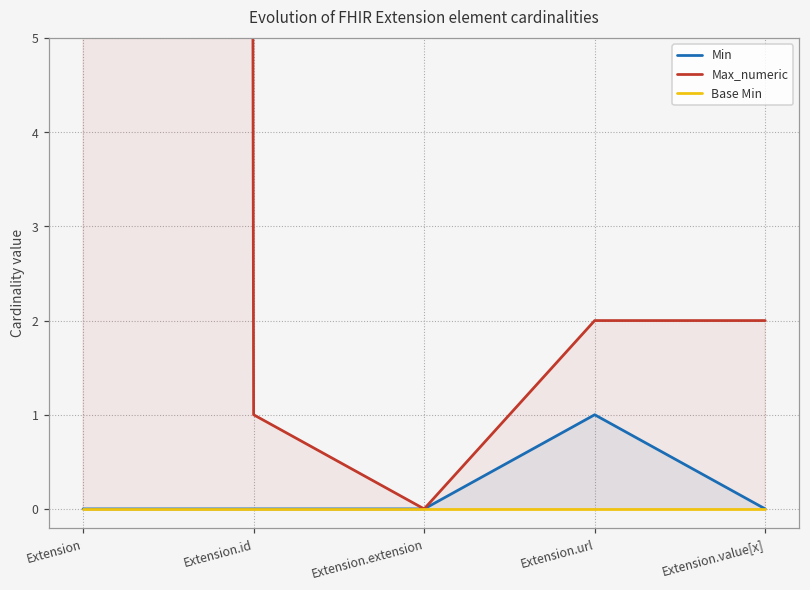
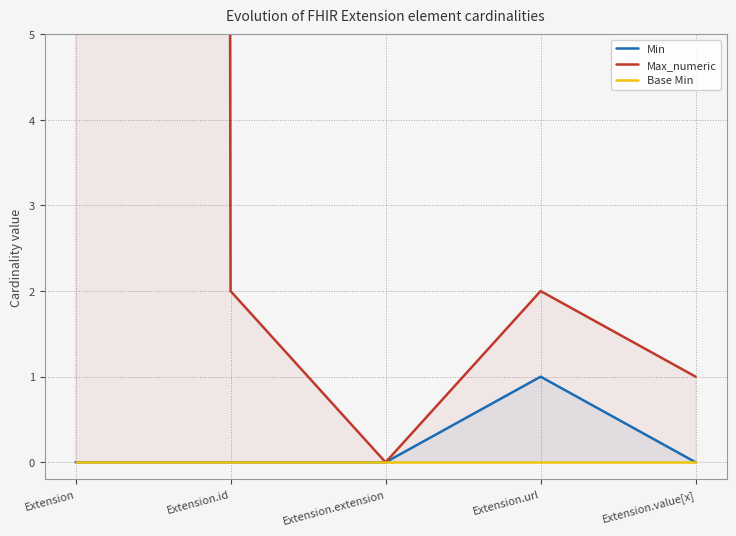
Max_numeric, Extension.id: 1 -> 2
Max_numeric, Extension.value[x]: 2 -> 1
